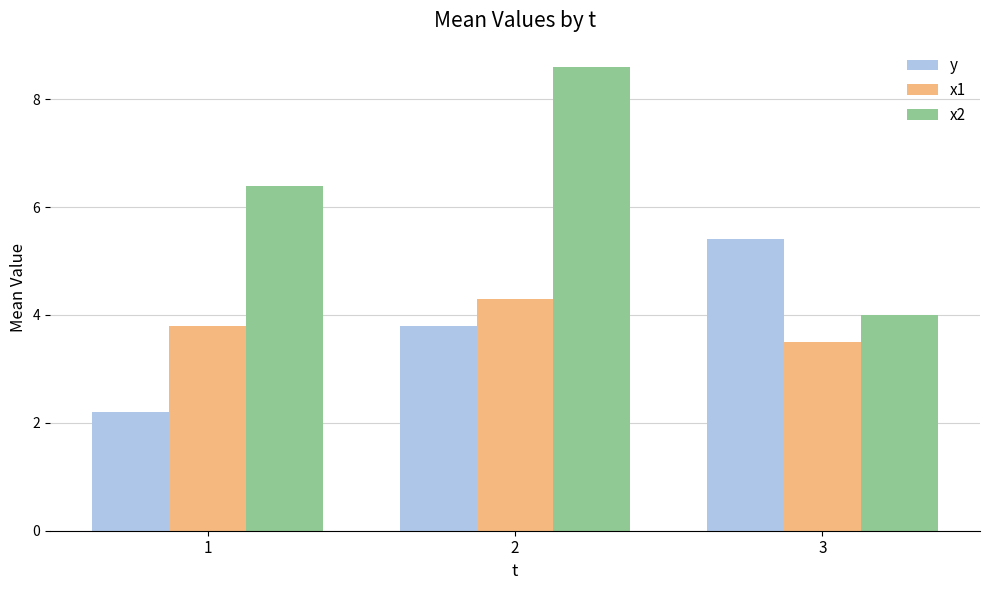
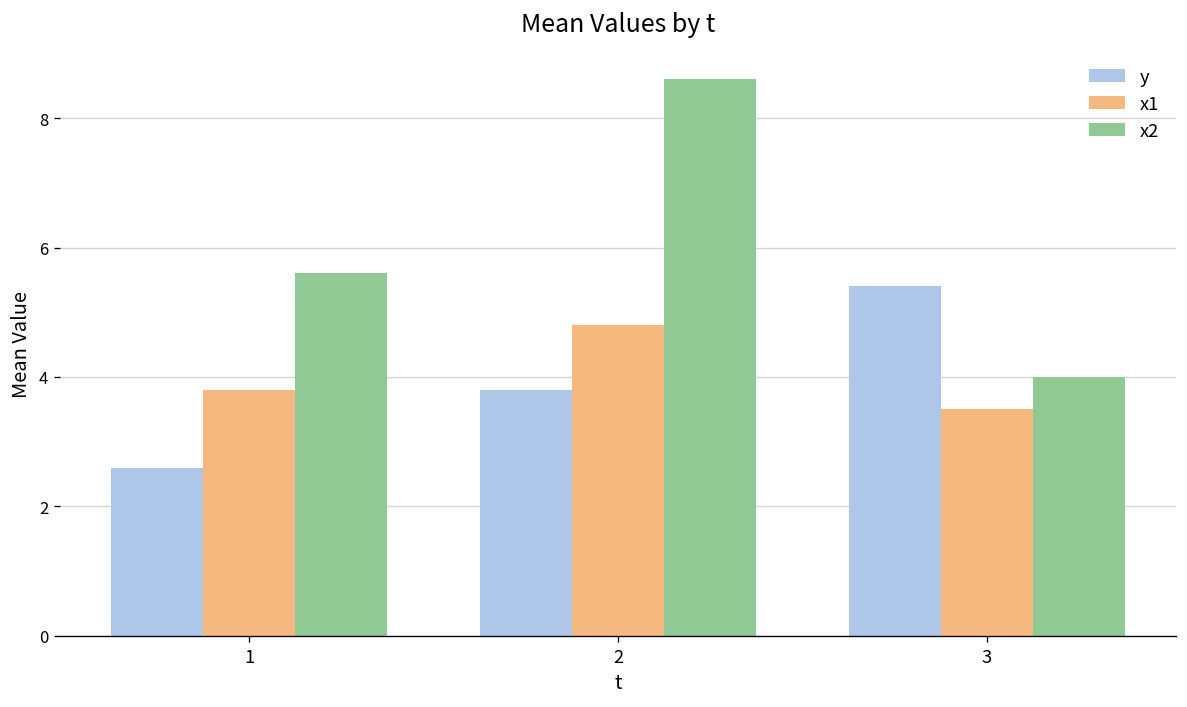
y, 1: 2.2 -> 2.6
x2, 1: 6.4 -> 5.6
x1, 2: 4.3 -> 4.8
